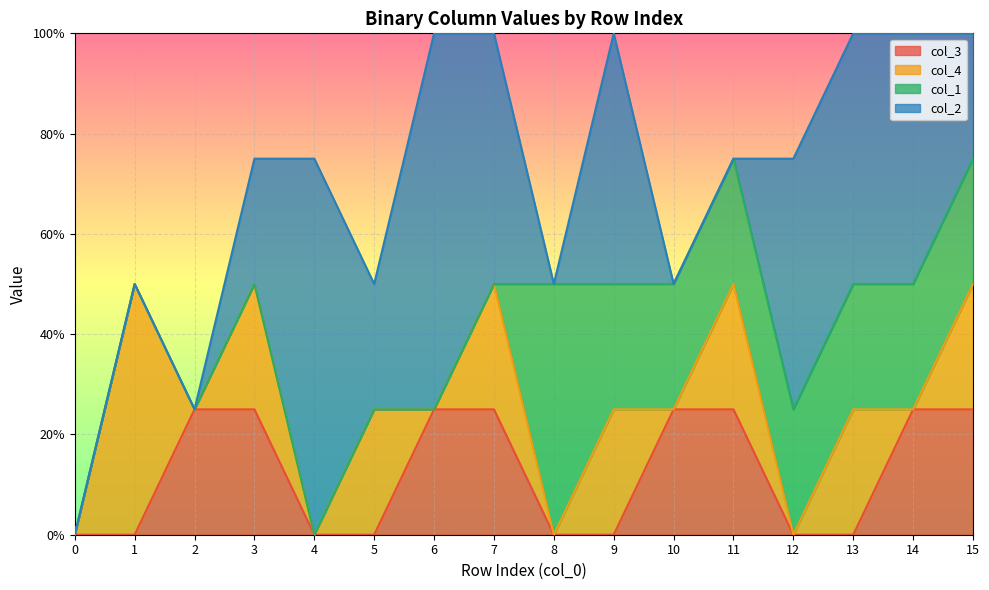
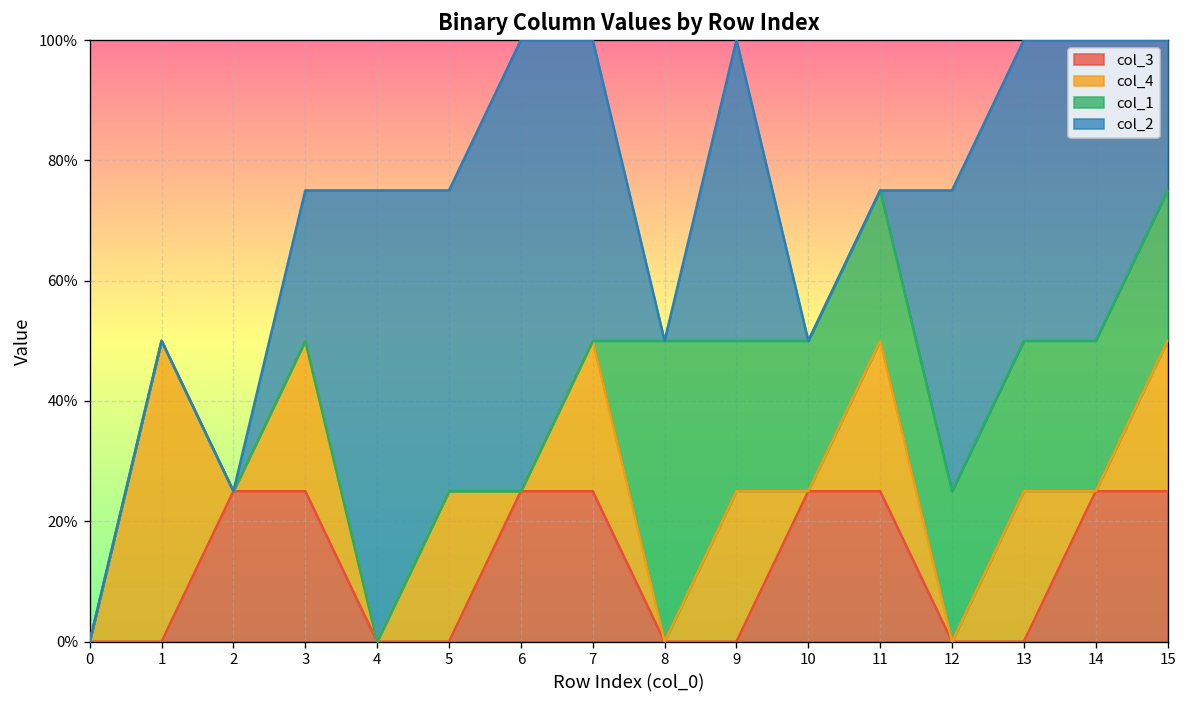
col_2, 5: 25% -> 50%
